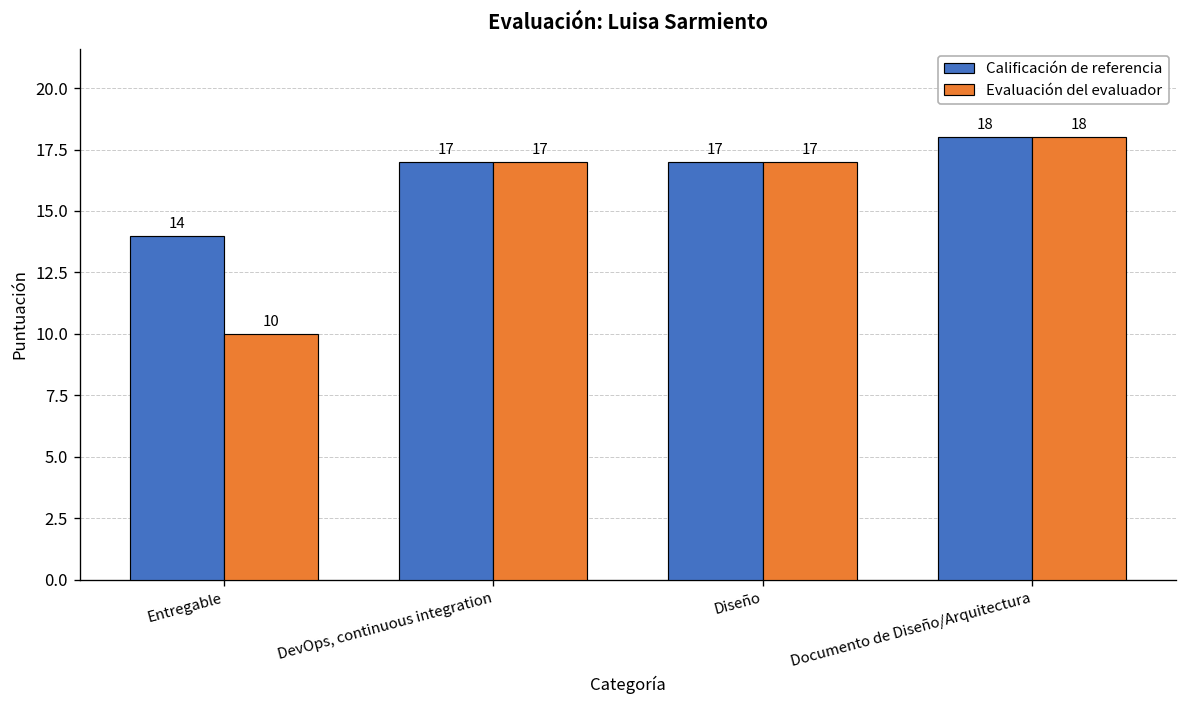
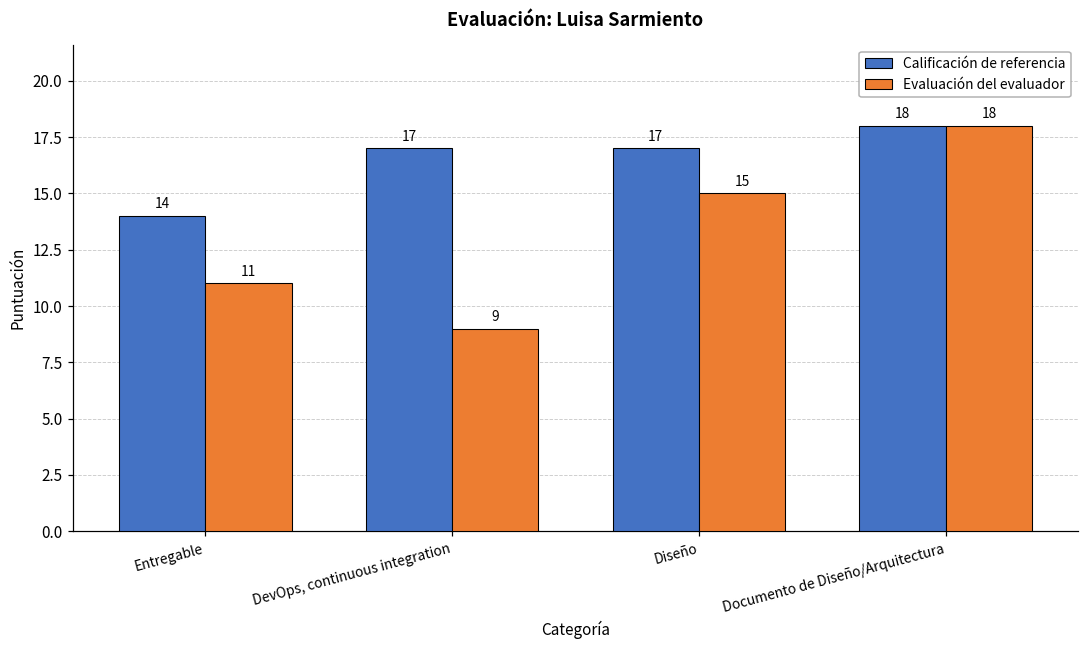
Evaluación del evaluador, Entregable: 10 -> 11
Evaluación del evaluador, DevOps, continuous integration: 17 -> 9
Evaluación del evaluador, Diseño: 17 -> 15
